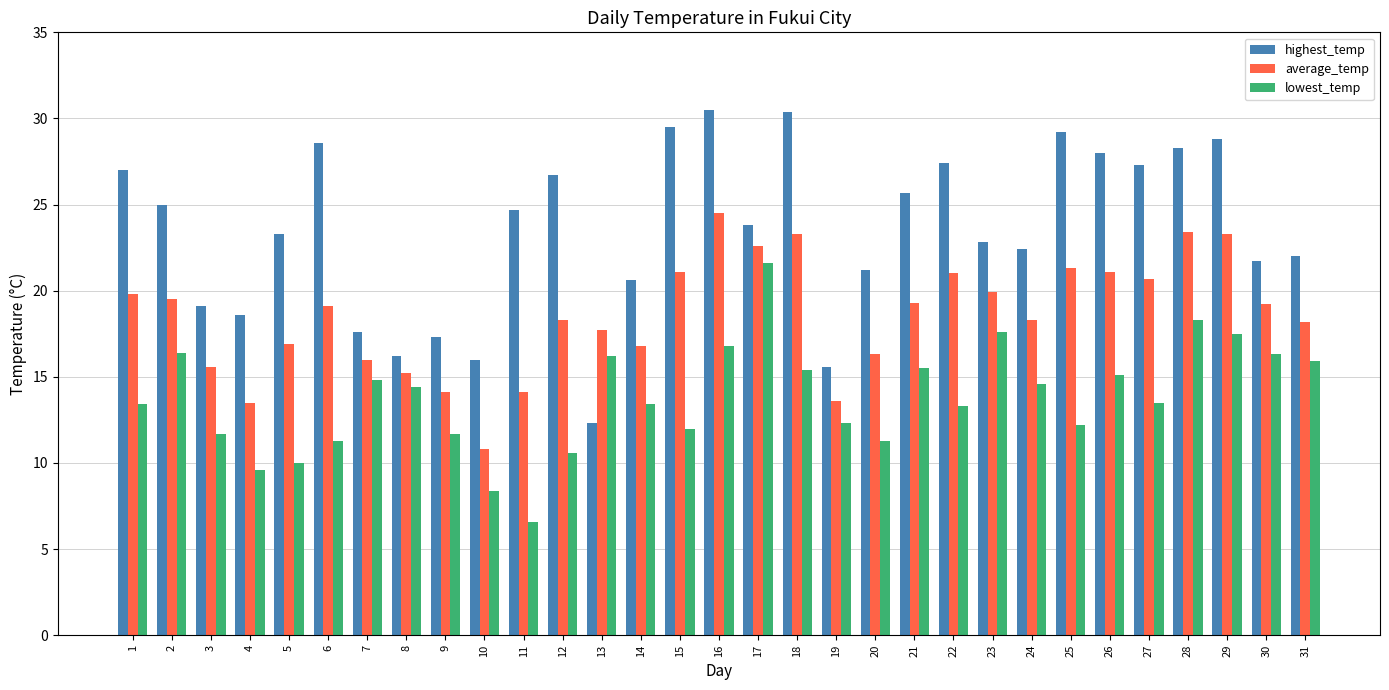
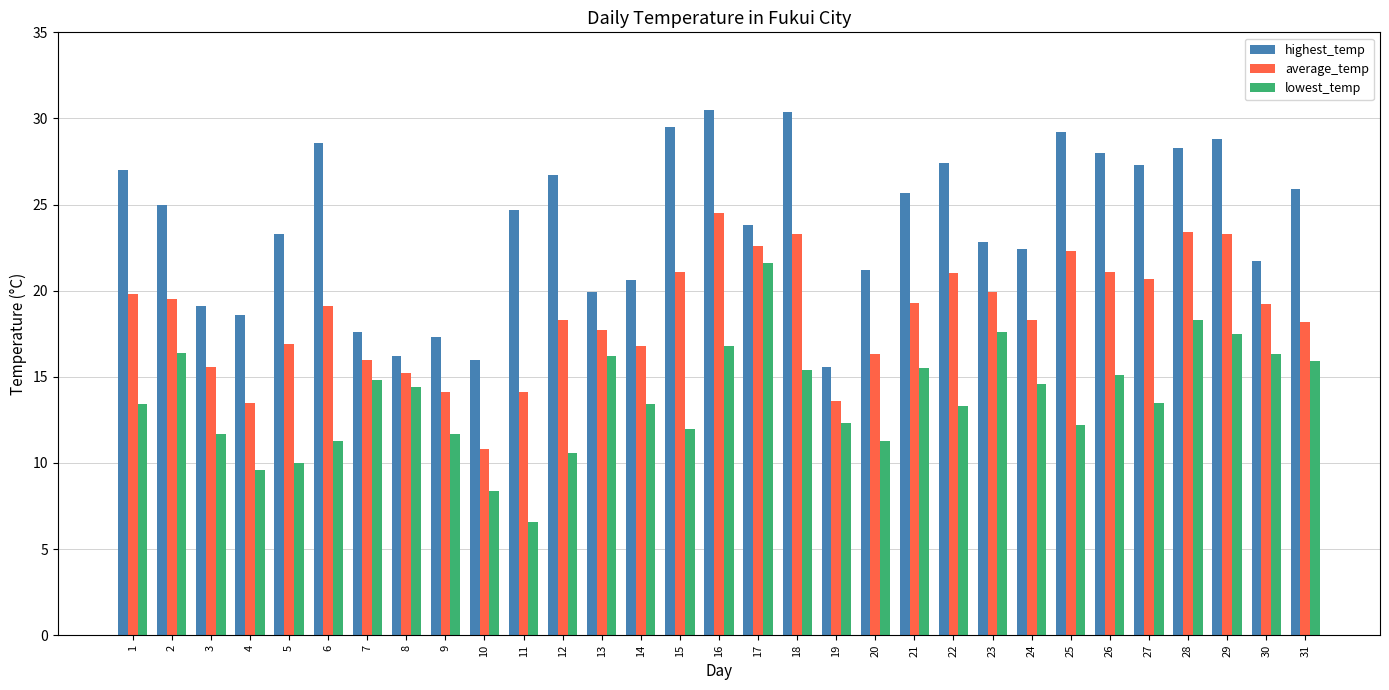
highest_temp, 13: 12.3 -> 19.9
average_temp, 25: 21.3 -> 22.3
highest_temp, 31: 22.0 -> 25.9
